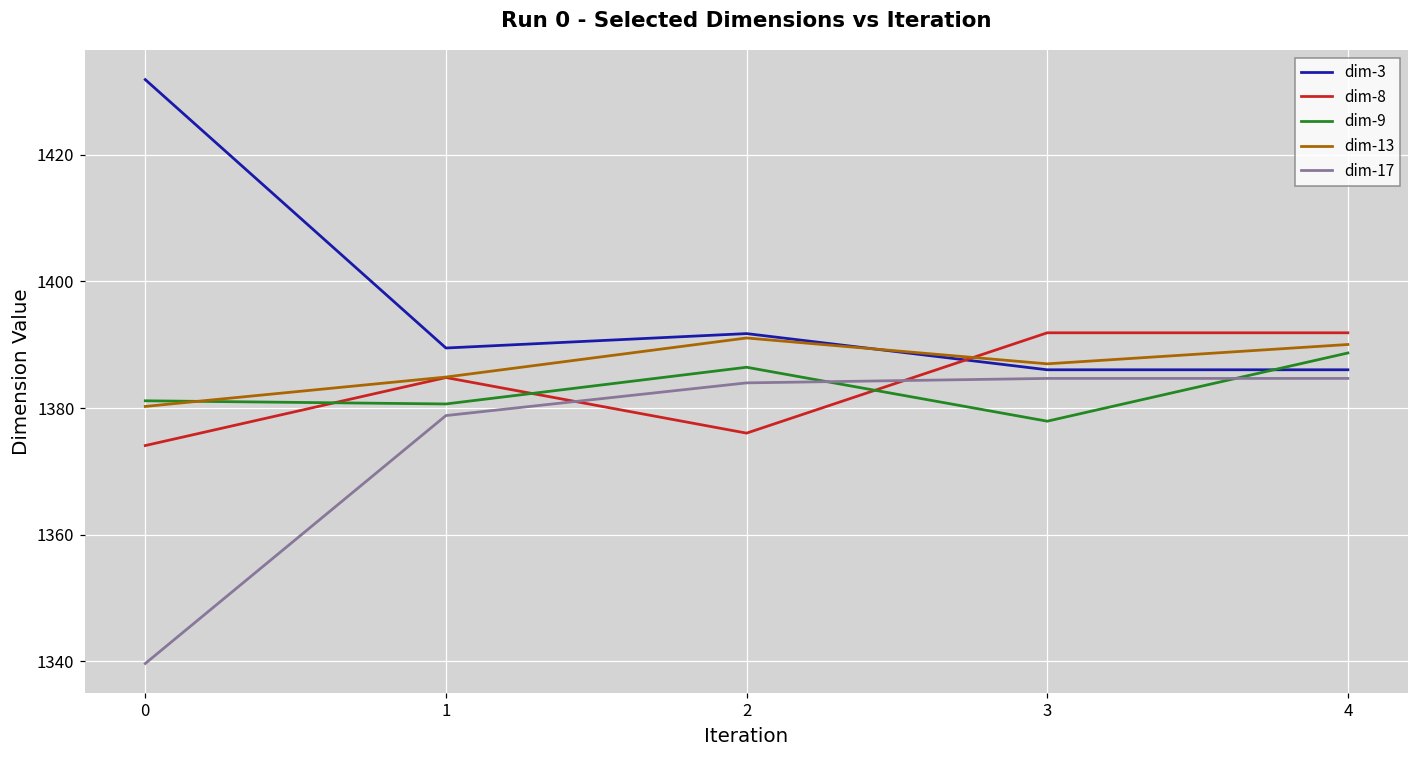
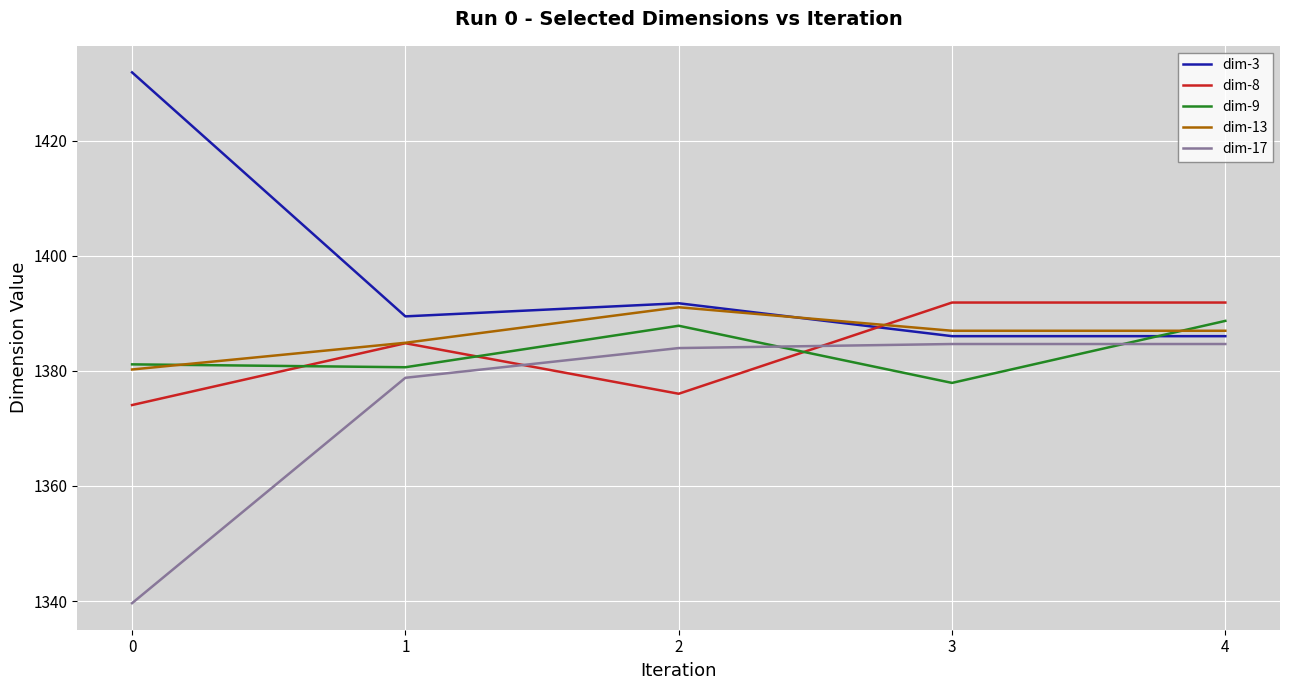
dim-9, 2: 1386 -> 1388
dim-13, 4: 1390 -> 1387
